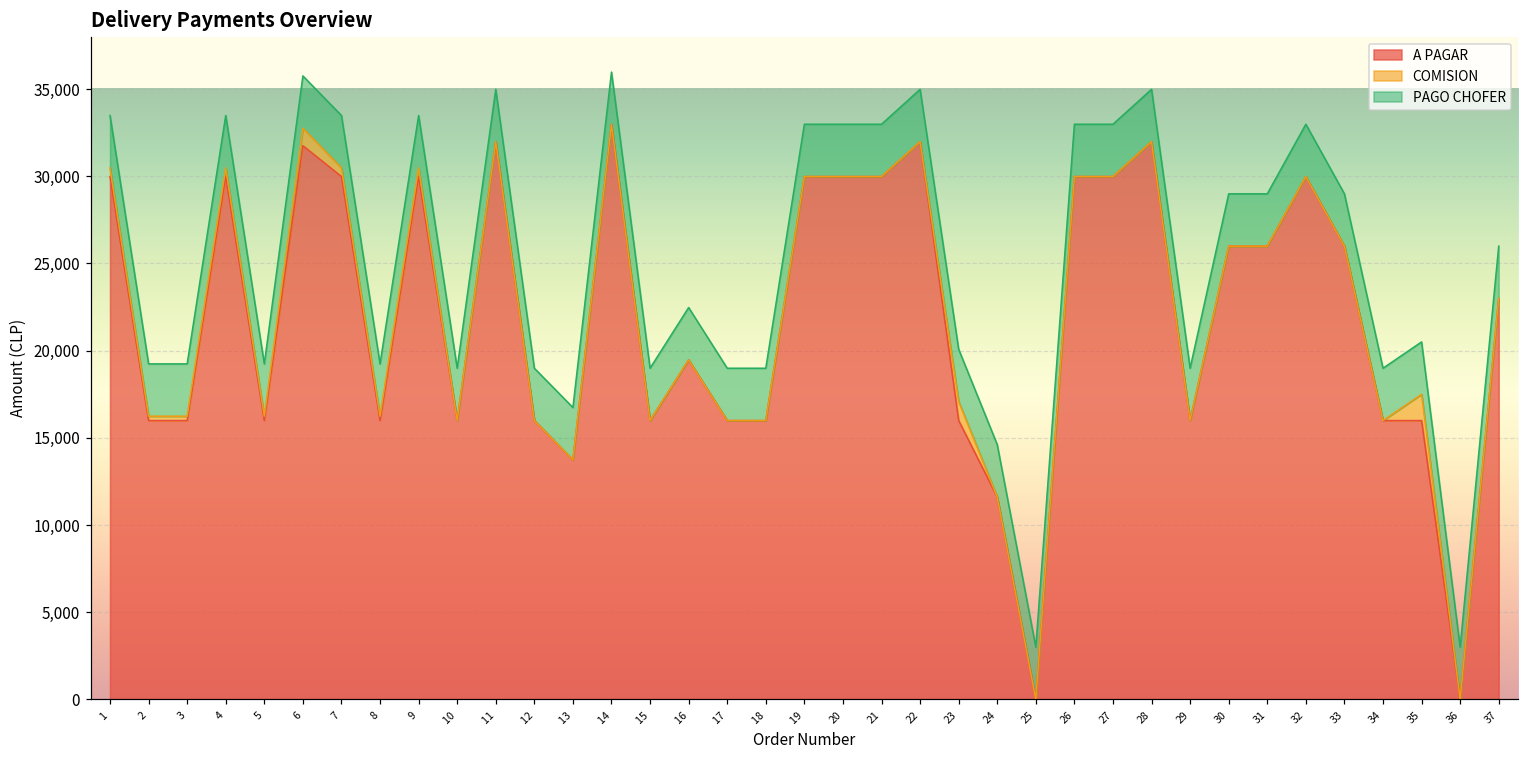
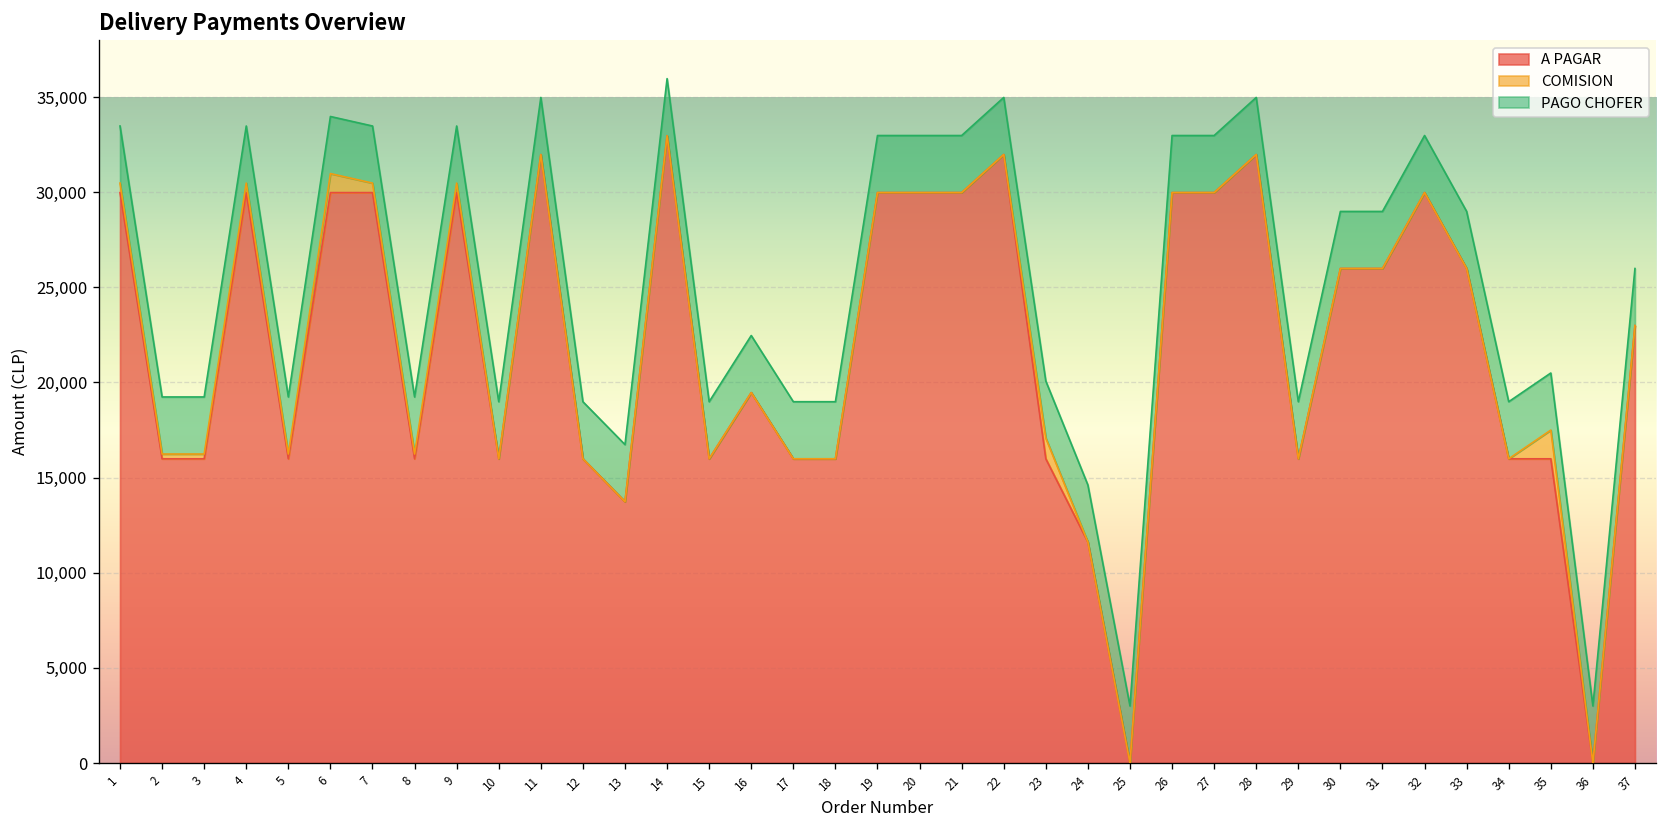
A PAGAR, 6: 31,700 -> 30,000
